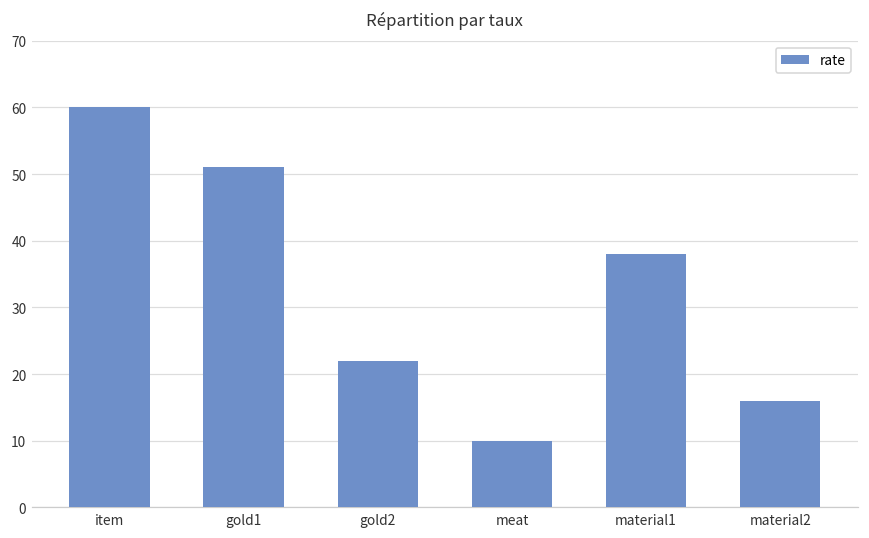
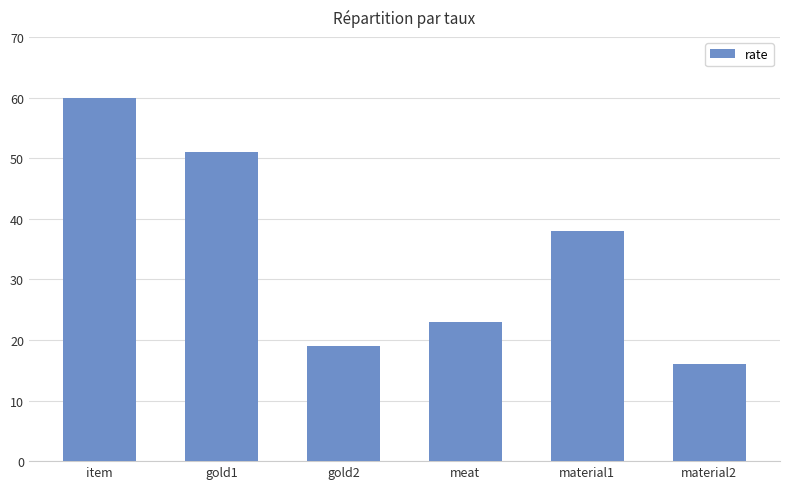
gold2: 22 -> 19
meat: 10 -> 23
